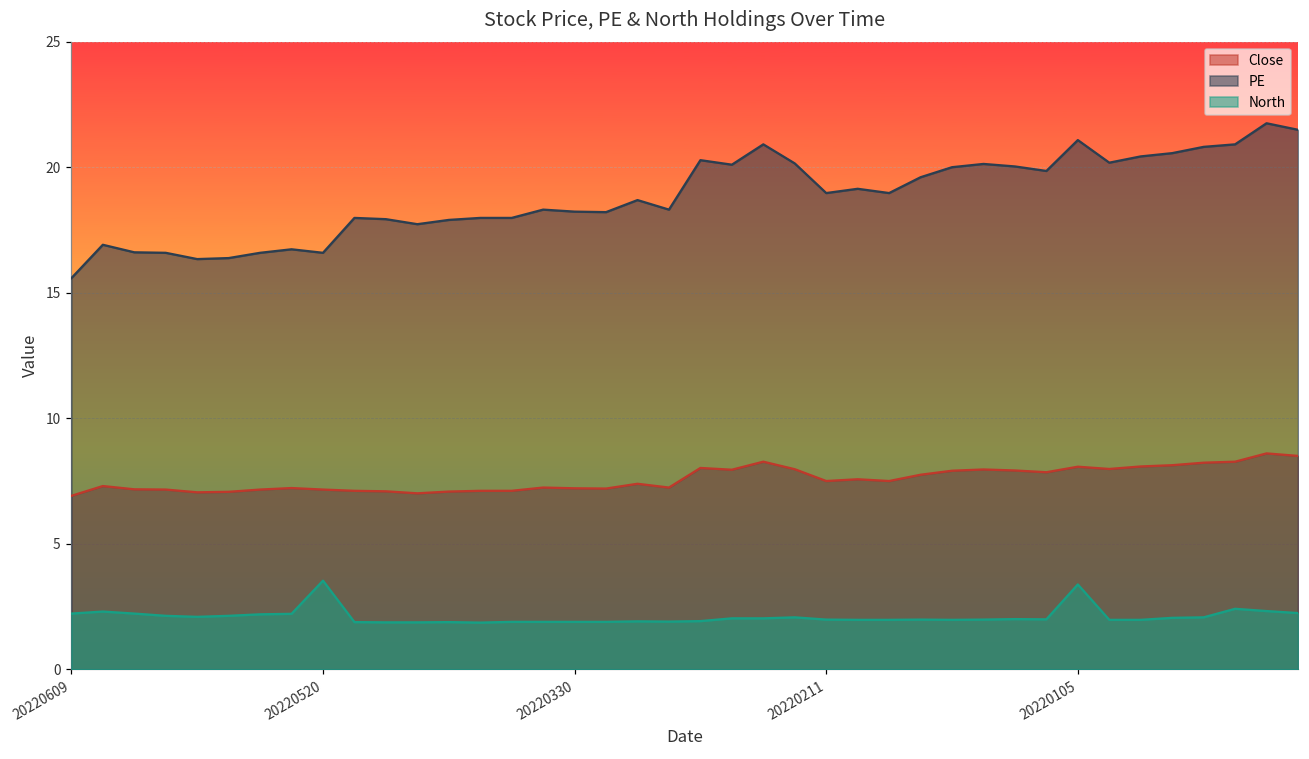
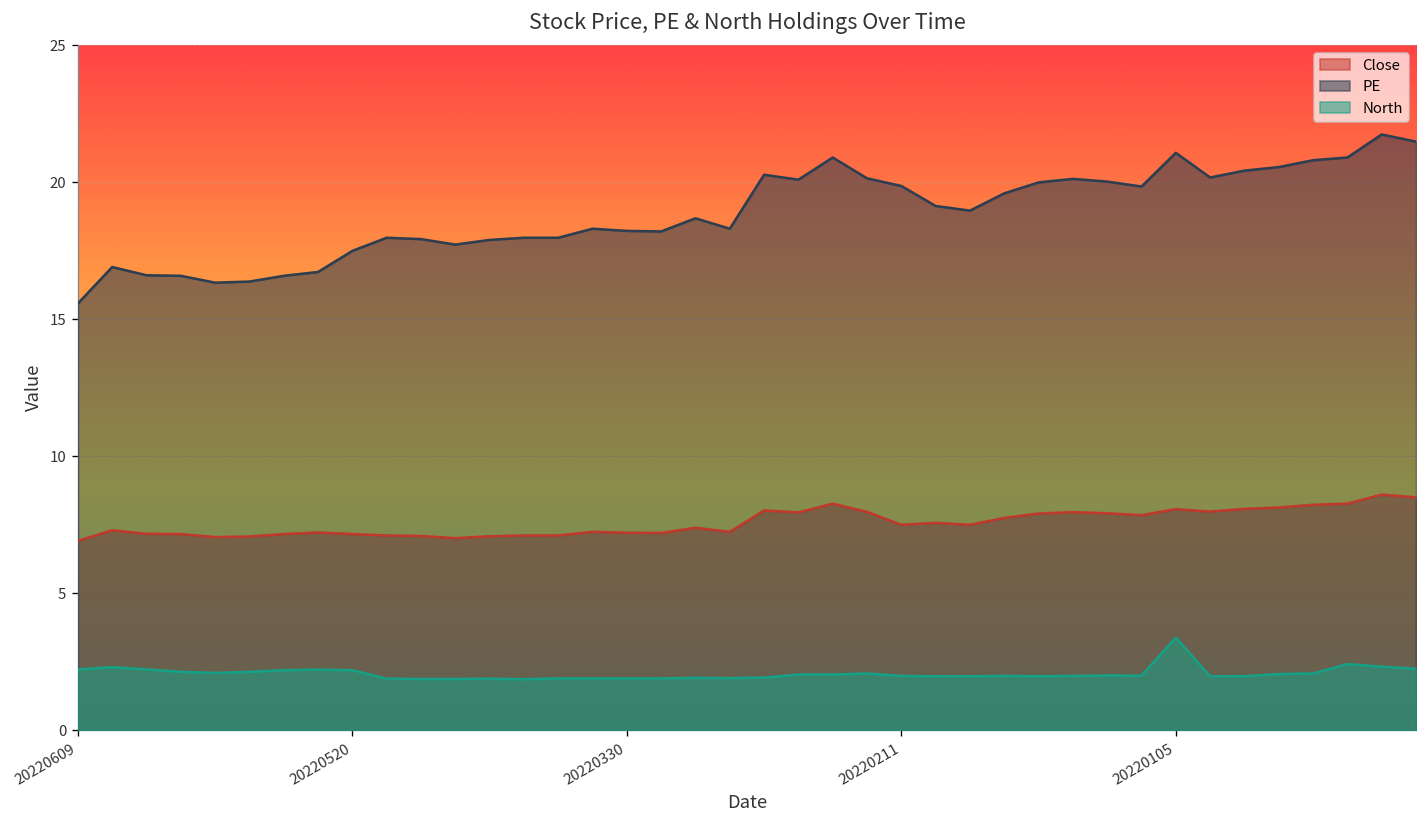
PE, 20220520: 16.6 -> 17.5
North, 20220520: 3.5 -> 2.2
PE, 20220211: 19.0 -> 19.9
